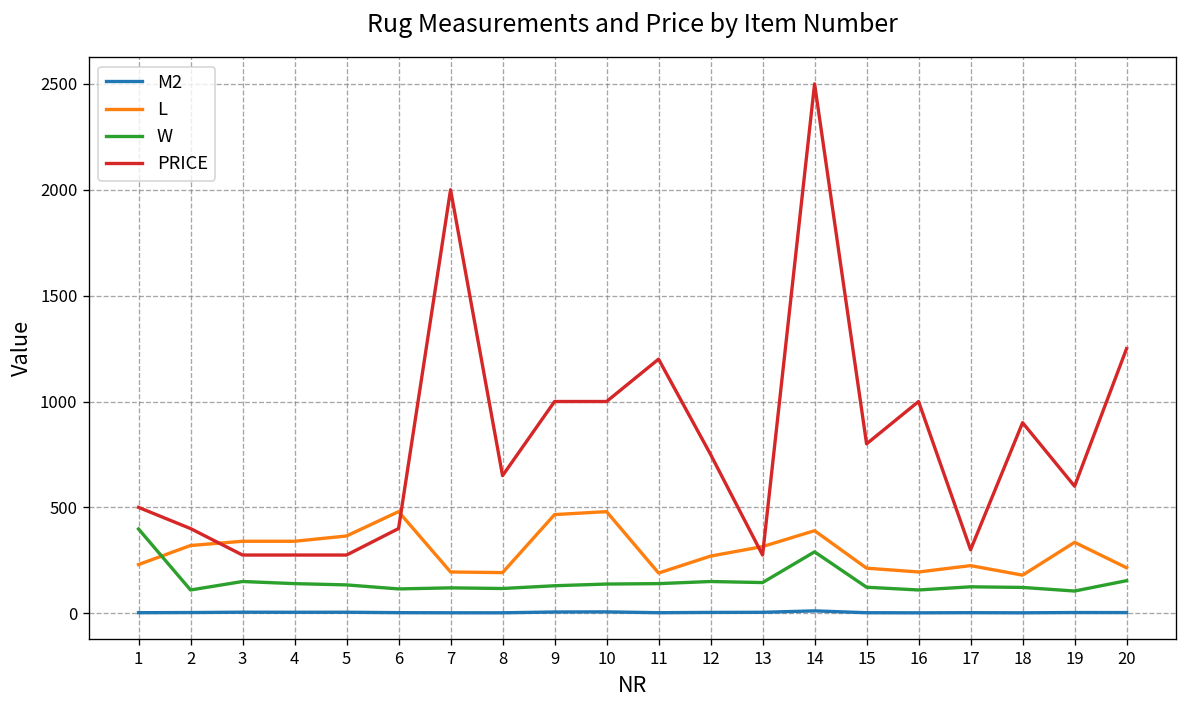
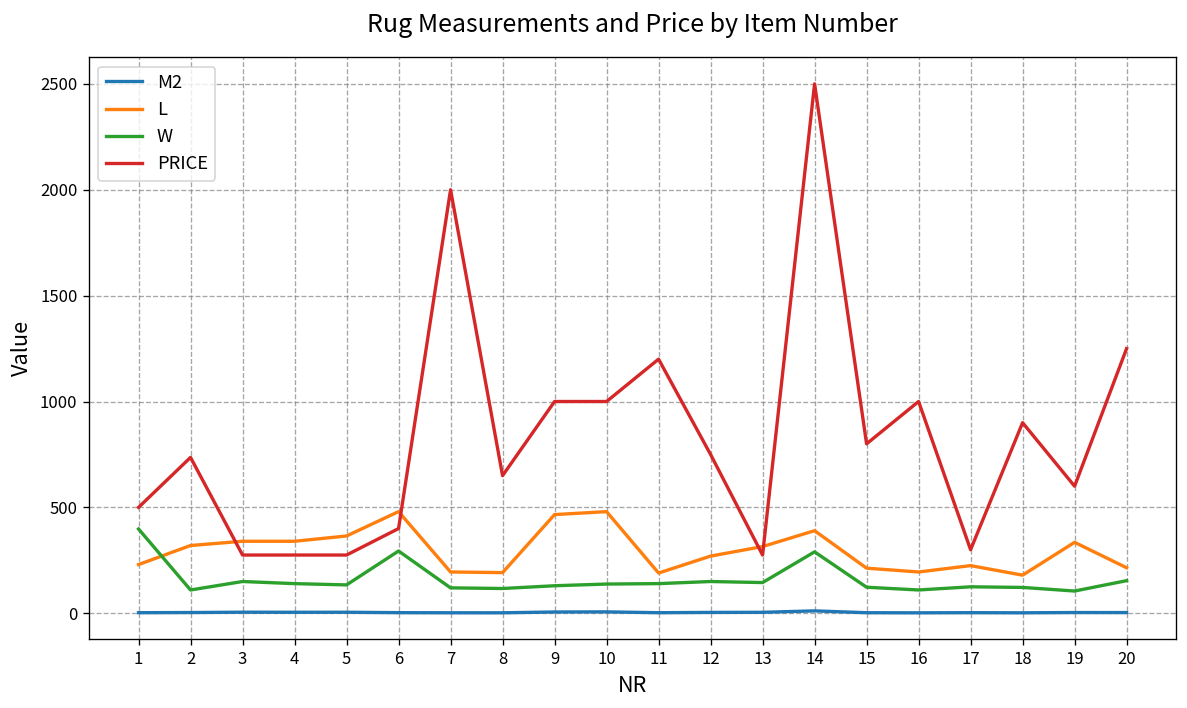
PRICE, 2: 400 -> 740
W, 6: 120 -> 290
